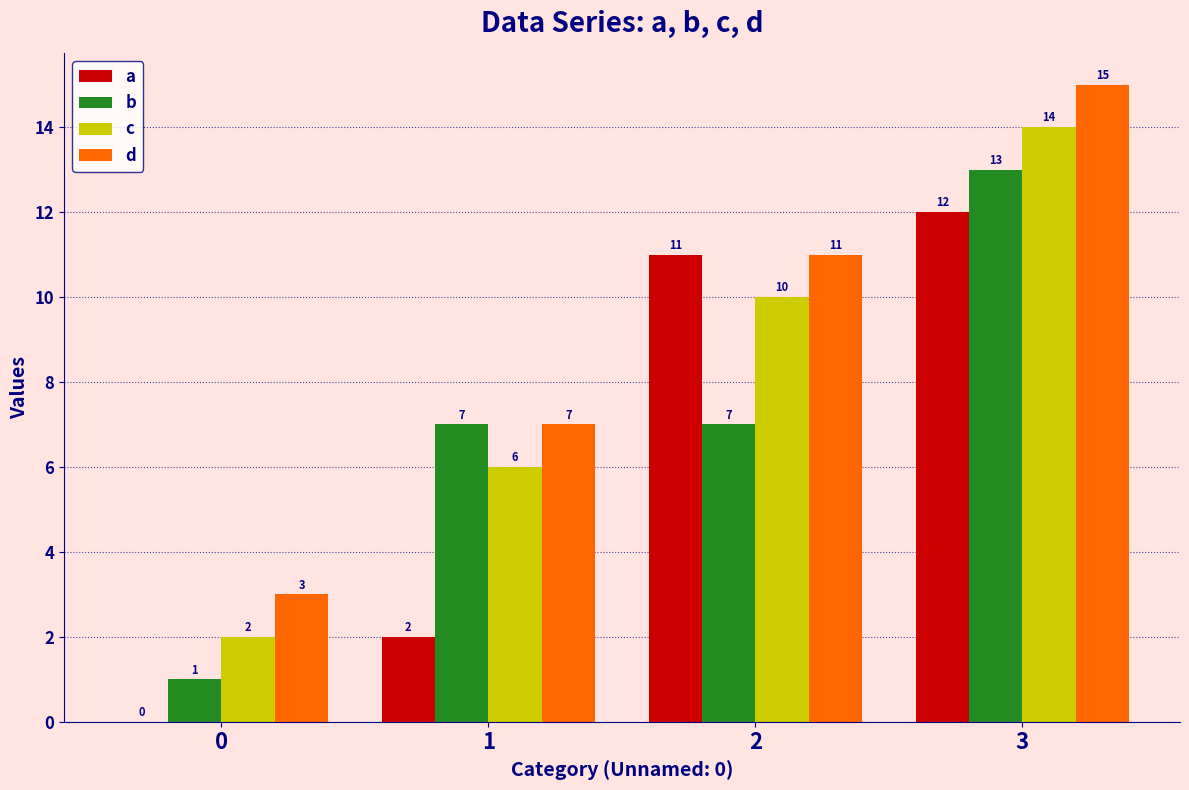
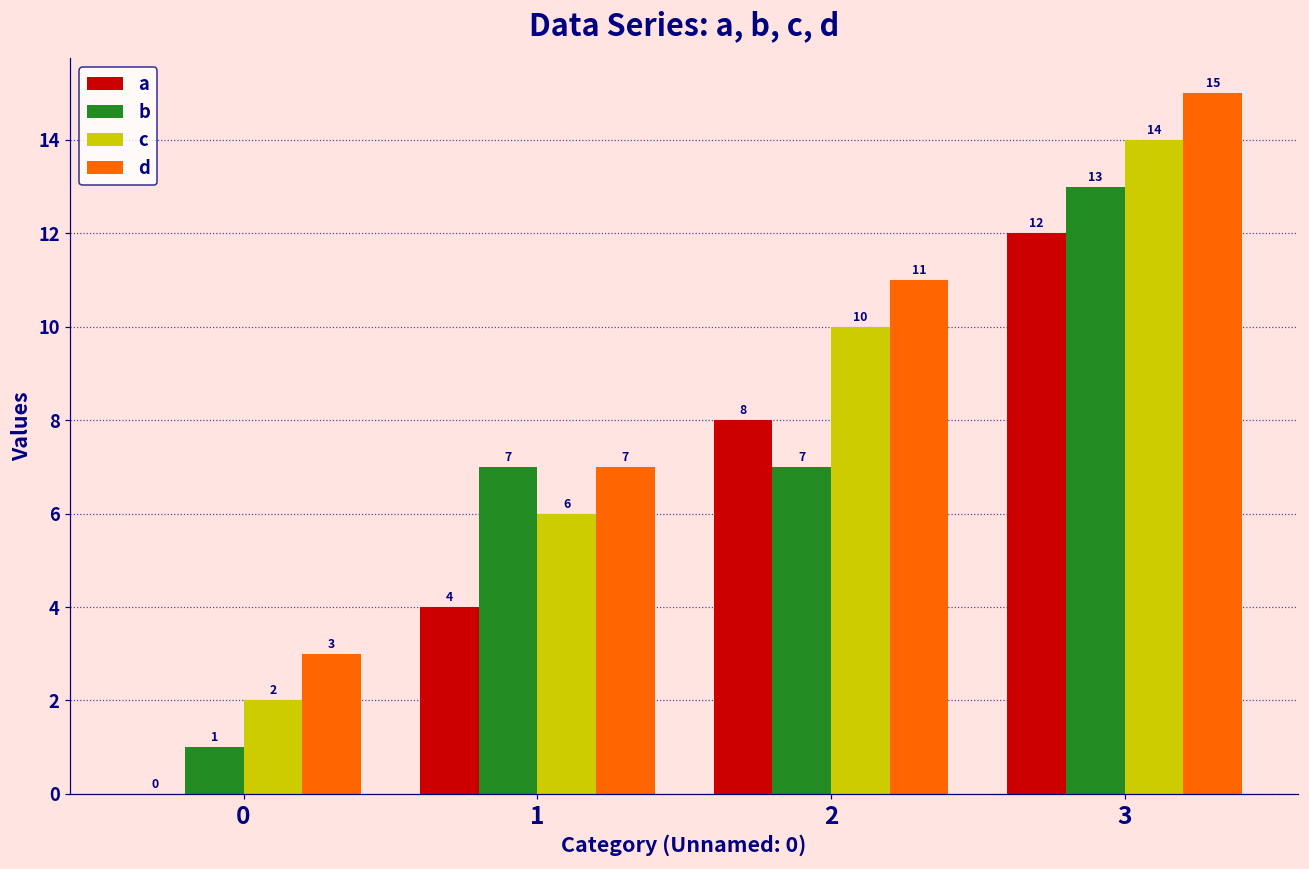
a, 1: 2 -> 4
a, 2: 11 -> 8
